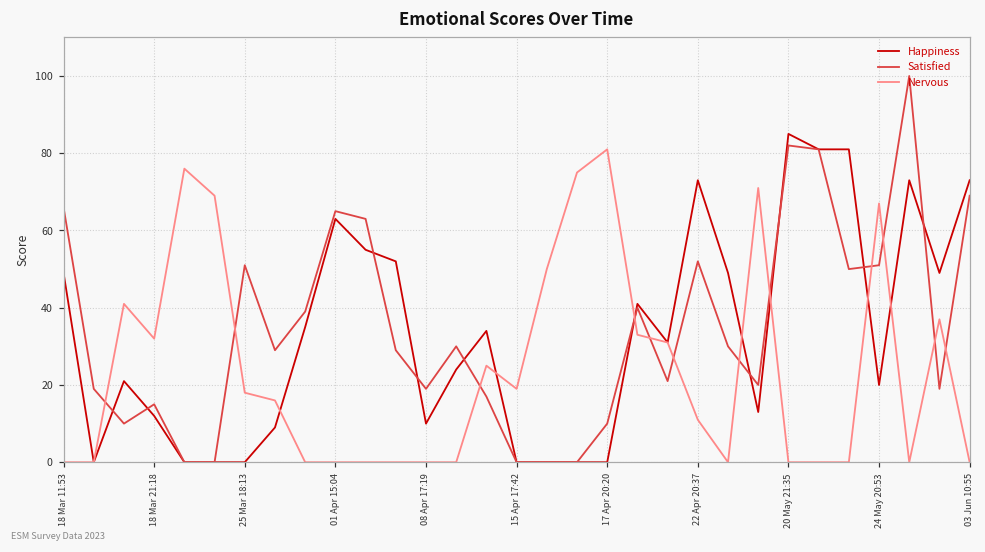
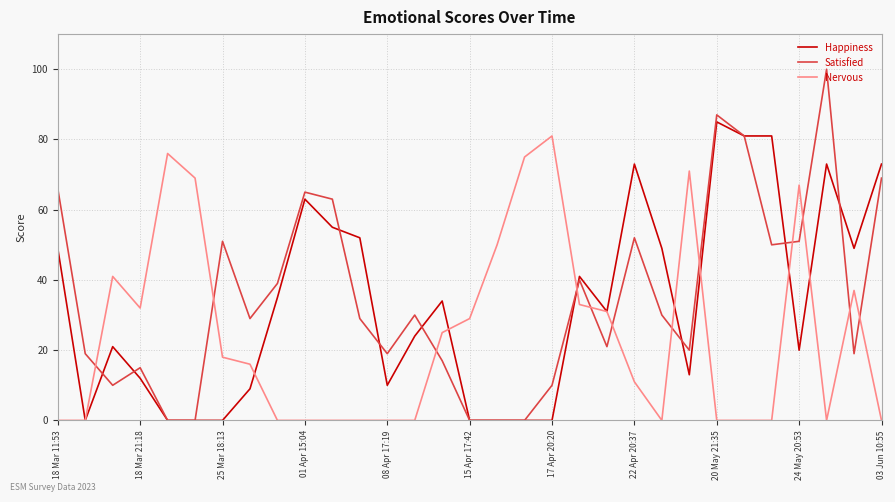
Nervous, 15 Apr 17:42: 19 -> 29
Satisfied, 20 May 21:35: 82 -> 87
